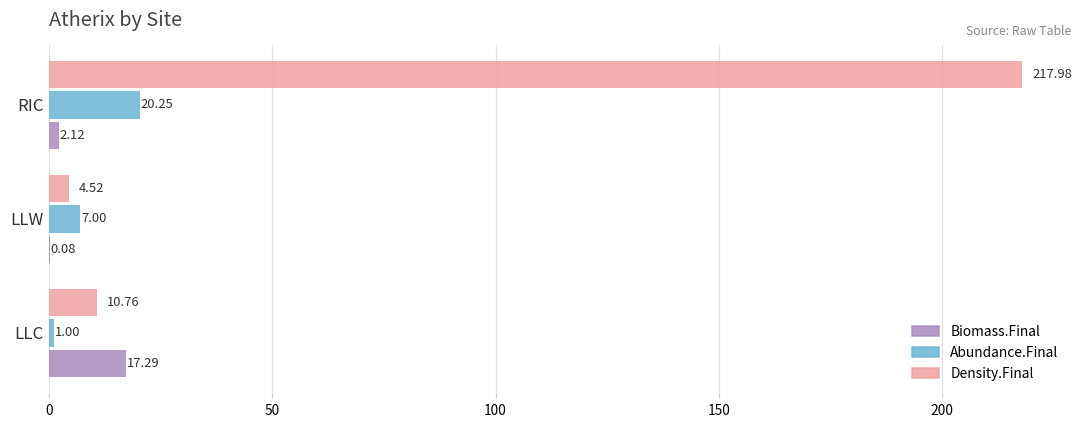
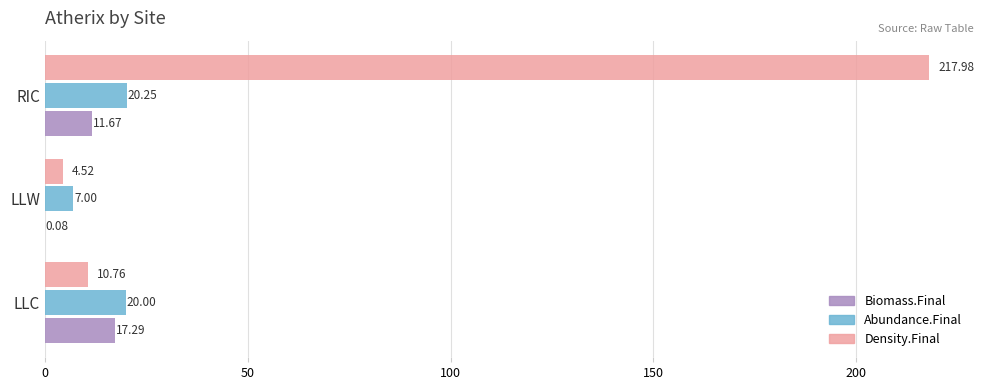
Biomass.Final, RIC: 2.12 -> 11.67
Abundance.Final, LLC: 1.00 -> 20.00
